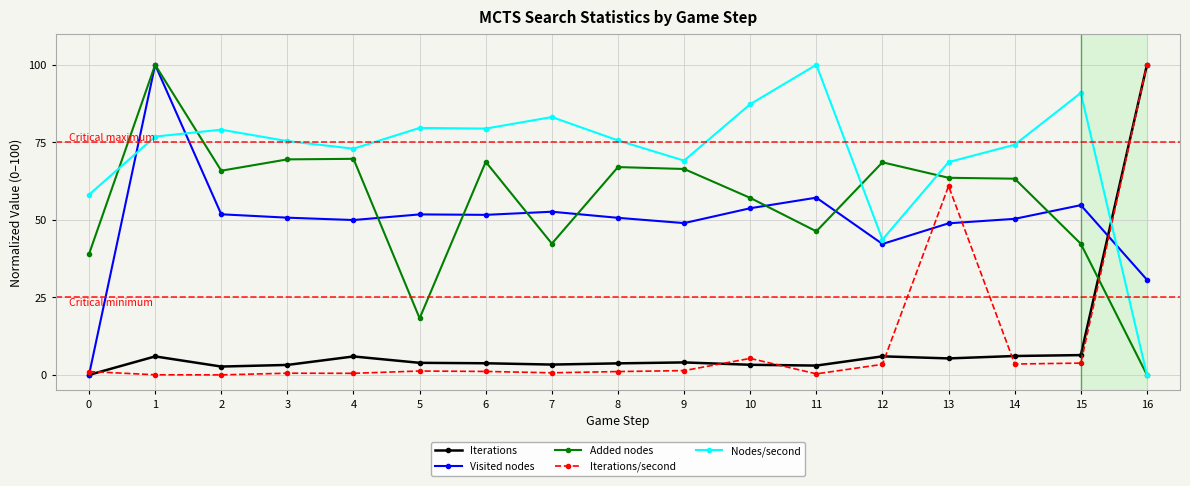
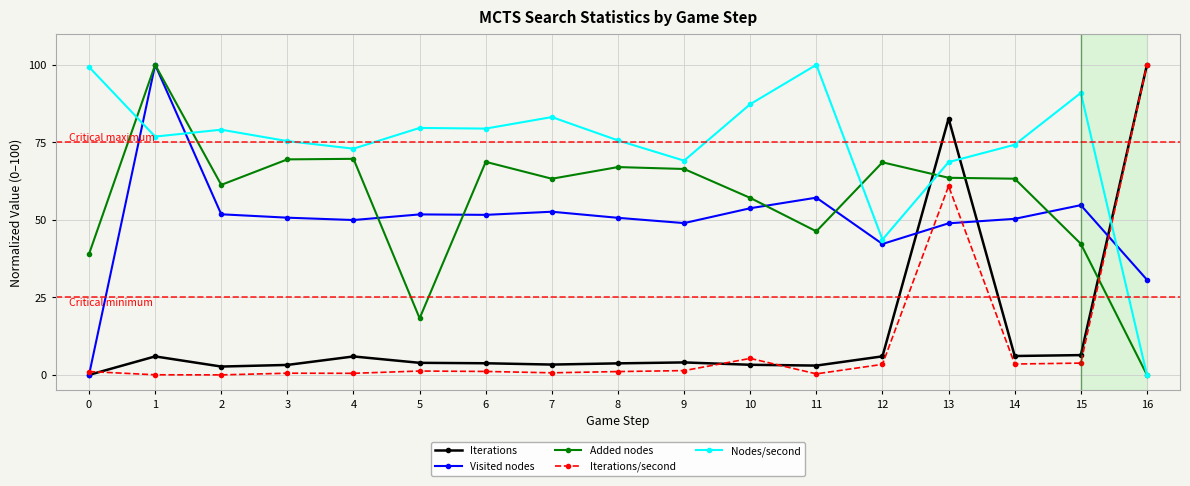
Nodes/second, 0: 58 -> 99
Added nodes, 2: 66 -> 61
Added nodes, 7: 42 -> 63
Iterations, 13: 5 -> 83
